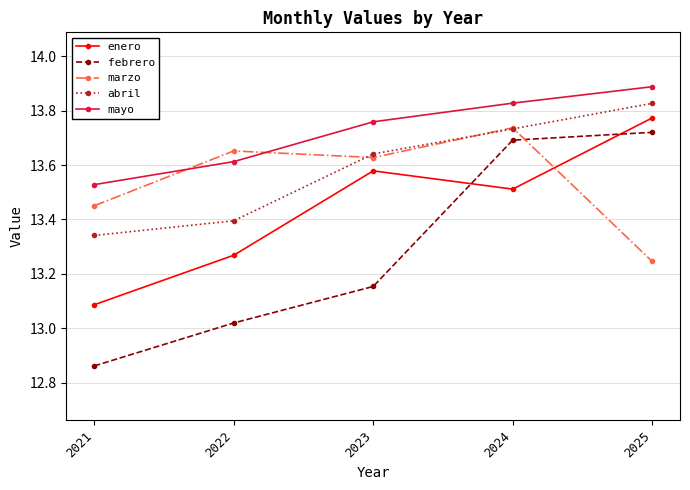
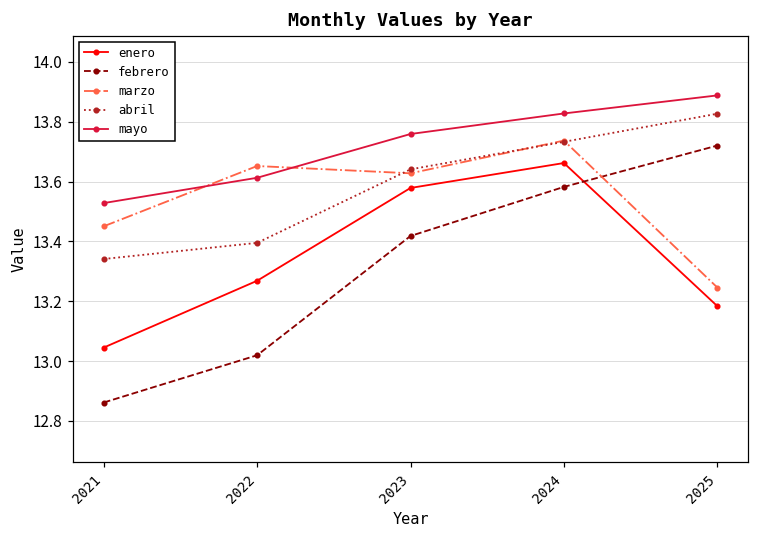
enero, 2021: 13.09 -> 13.05
febrero, 2023: 13.15 -> 13.42
enero, 2024: 13.51 -> 13.66
febrero, 2024: 13.69 -> 13.58
enero, 2025: 13.77 -> 13.18
